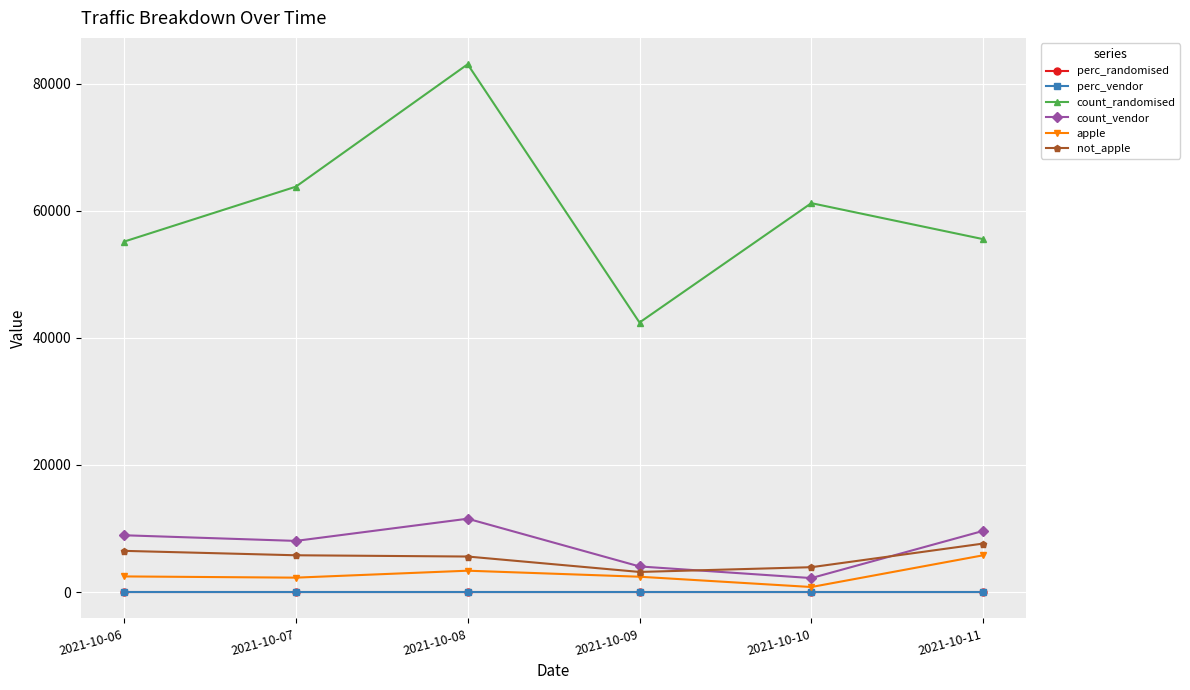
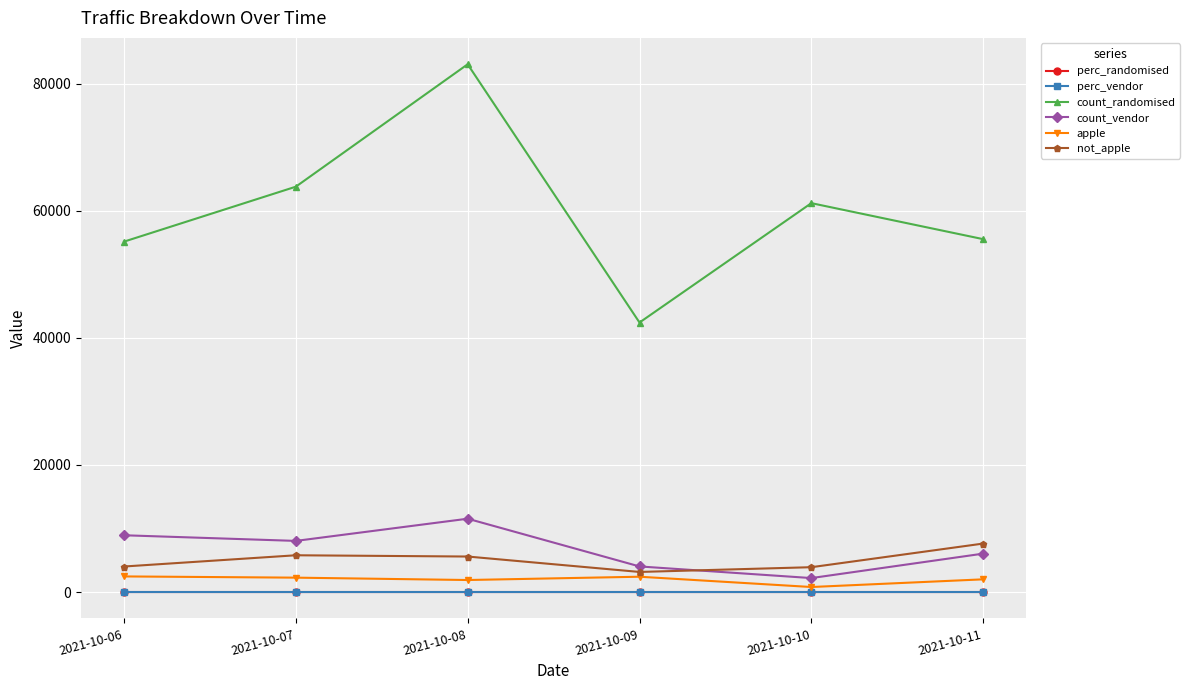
not_apple, 2021-10-06: 6000 -> 4000
apple, 2021-10-08: 3000 -> 2000
count_vendor, 2021-10-11: 10000 -> 6000
apple, 2021-10-11: 6000 -> 2000
